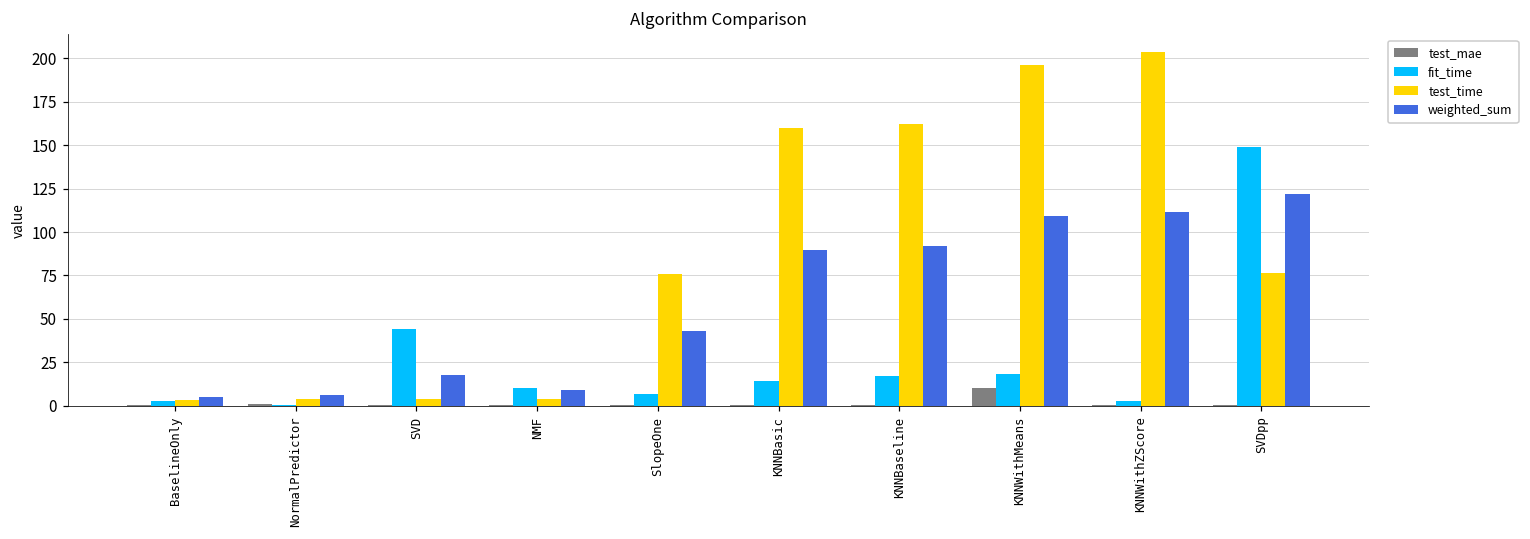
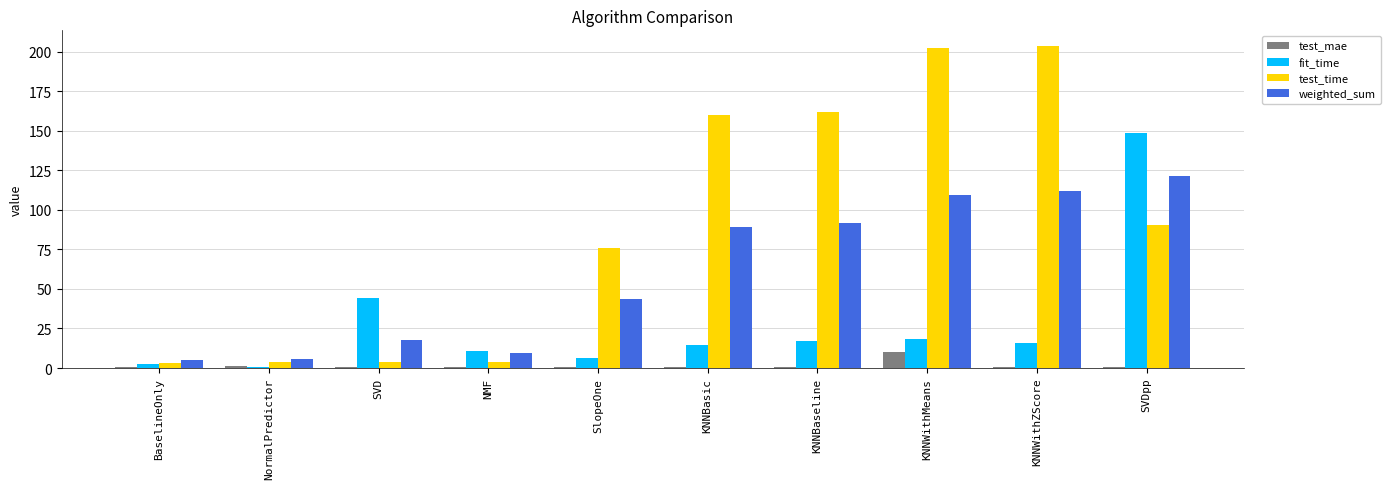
test_time, KNNWithMeans: 196 -> 202
fit_time, KNNWithZScore: 3 -> 16
test_time, SVDpp: 76 -> 90
